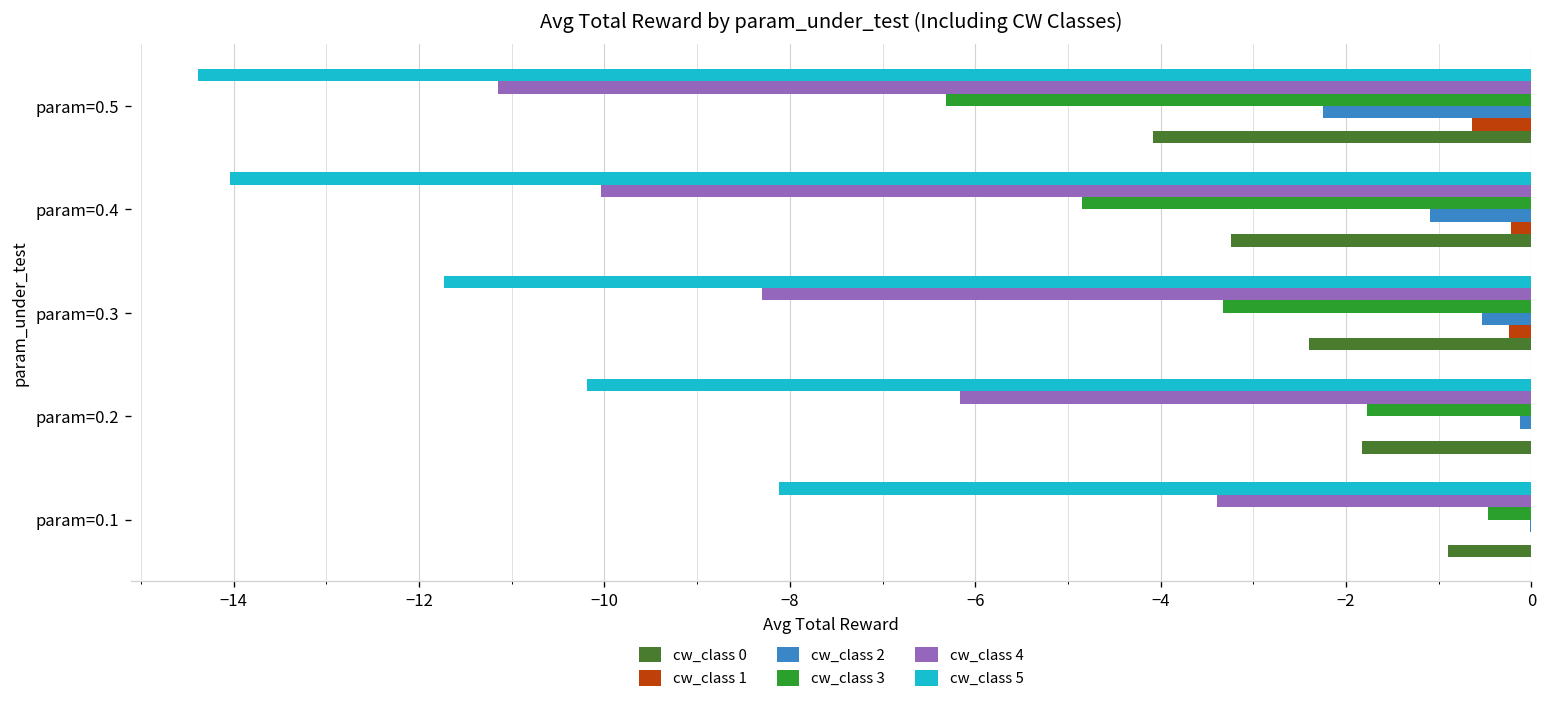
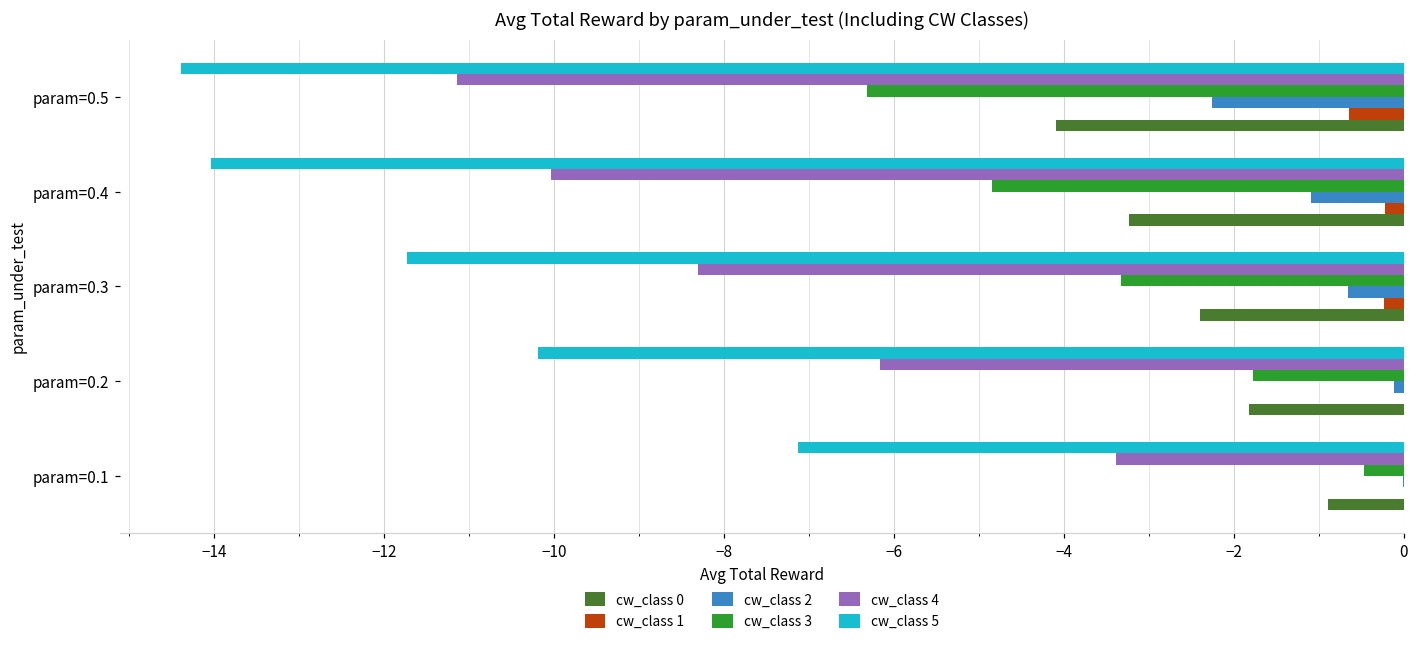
cw_class 2, param=0.3: -0.5 -> -0.7
cw_class 5, param=0.1: -8.1 -> -7.1
